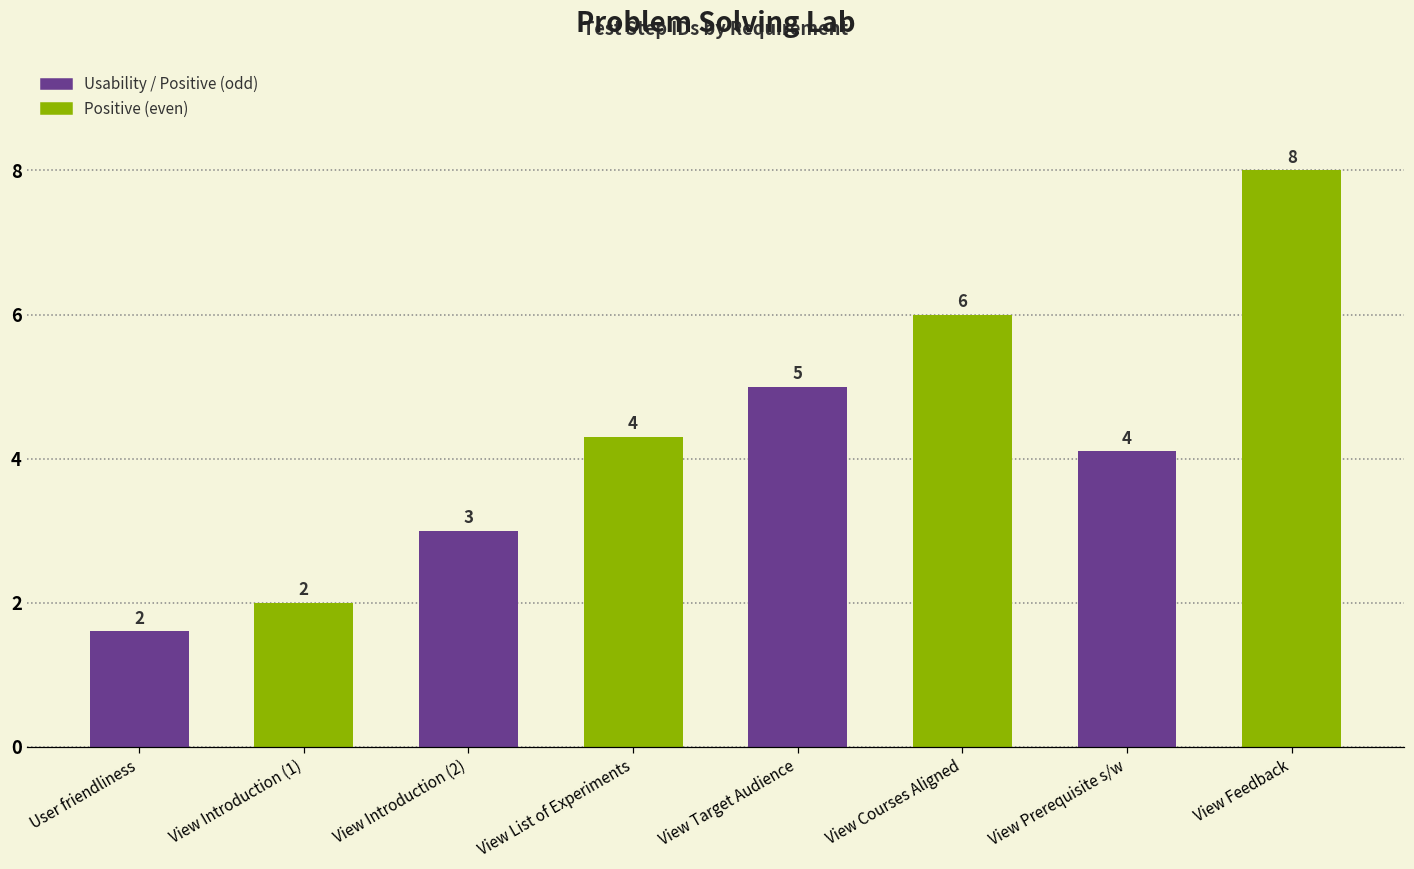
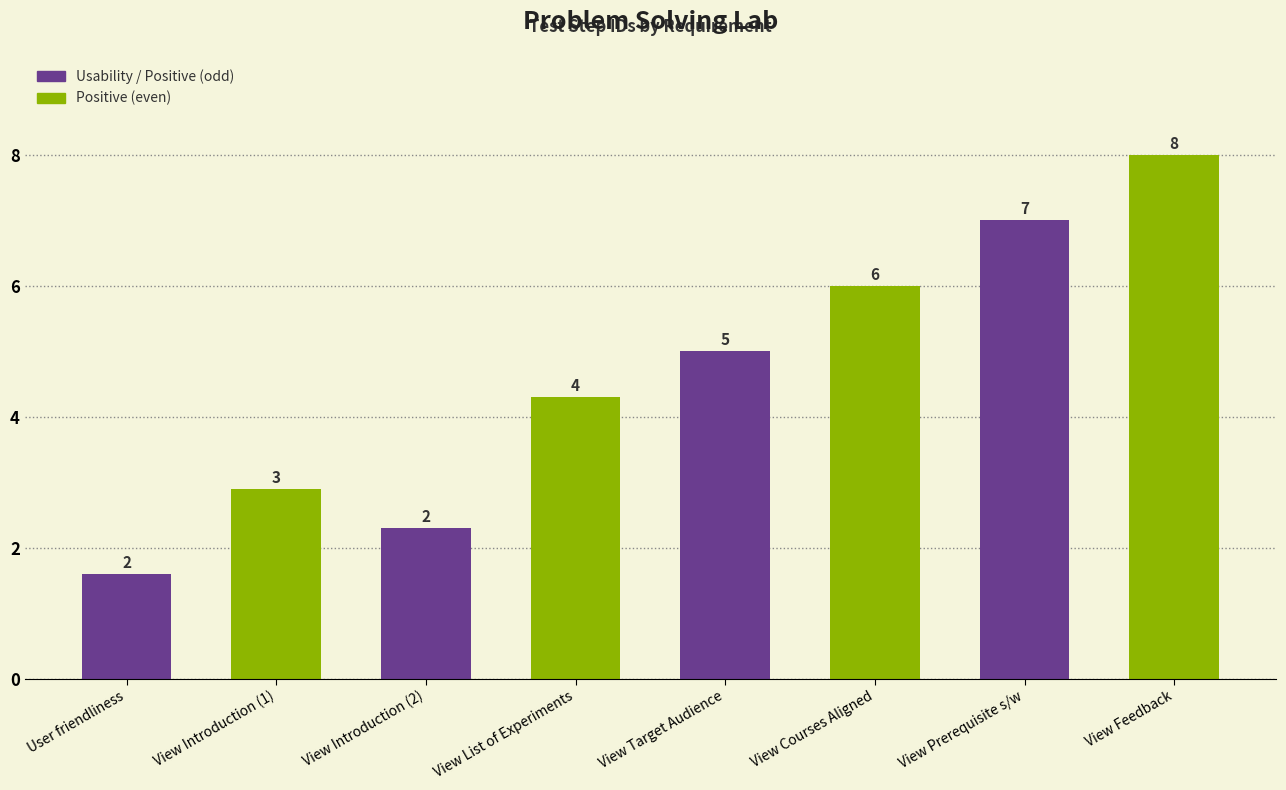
View Introduction (1): 2 -> 3
View Introduction (2): 3 -> 2
View Prerequisite s/w: 4 -> 7
